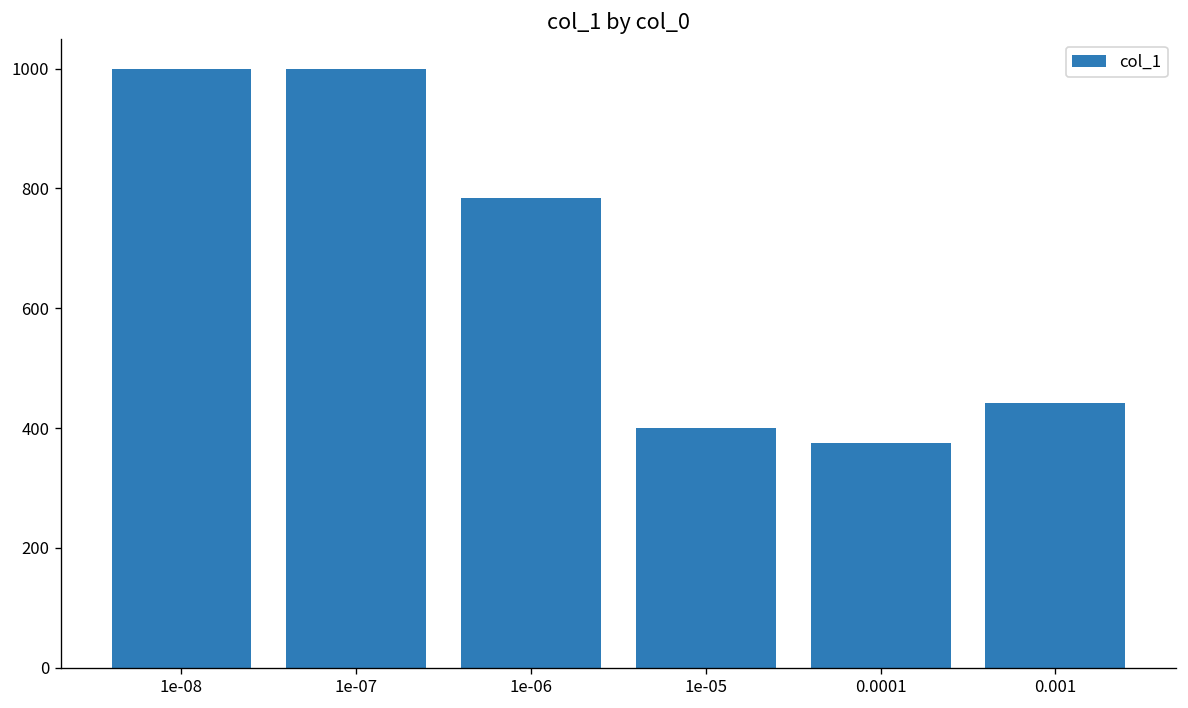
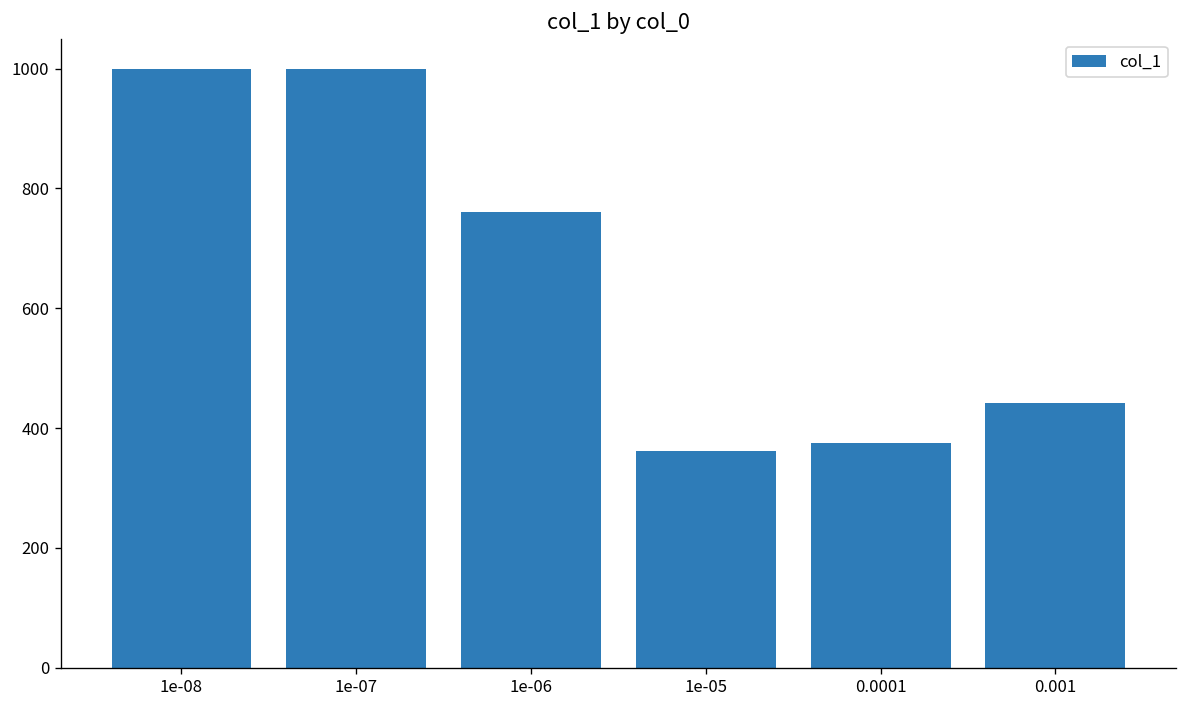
1e-06: 780 -> 760
1e-05: 400 -> 360
